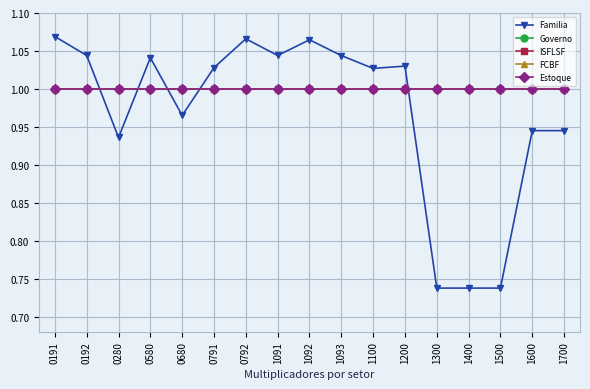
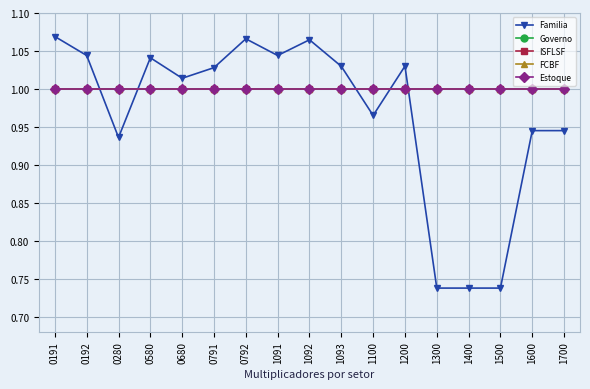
Familia, 0680: 0.97 -> 1.01
Familia, 1093: 1.04 -> 1.03
Familia, 1100: 1.03 -> 0.97
